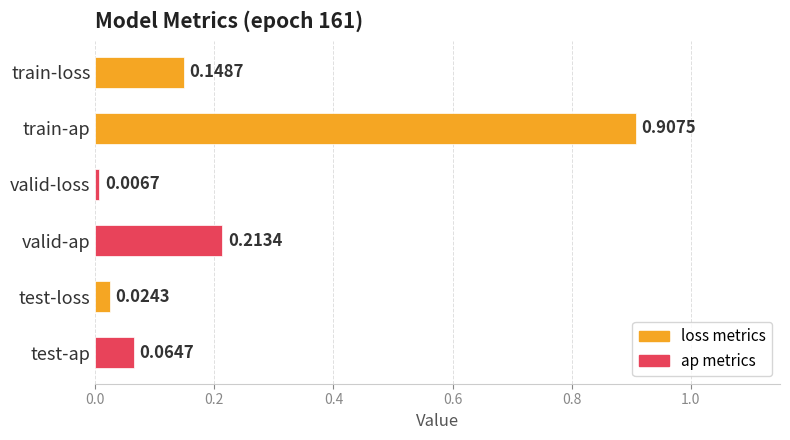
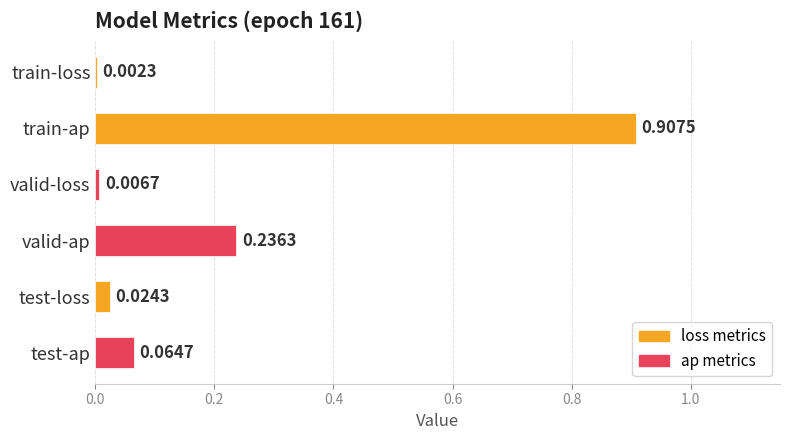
train-loss: 0.1487 -> 0.0023
valid-ap: 0.2134 -> 0.2363
